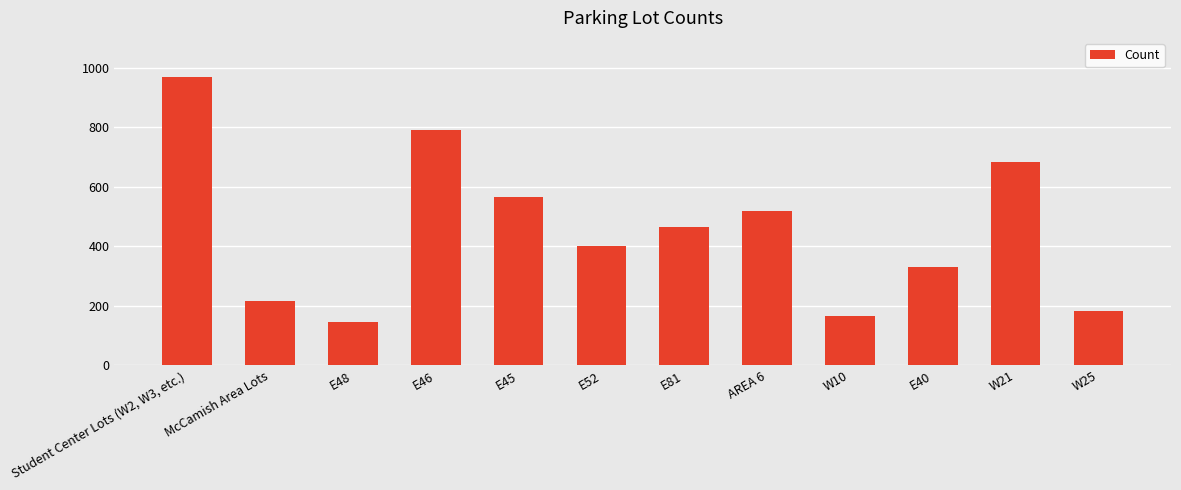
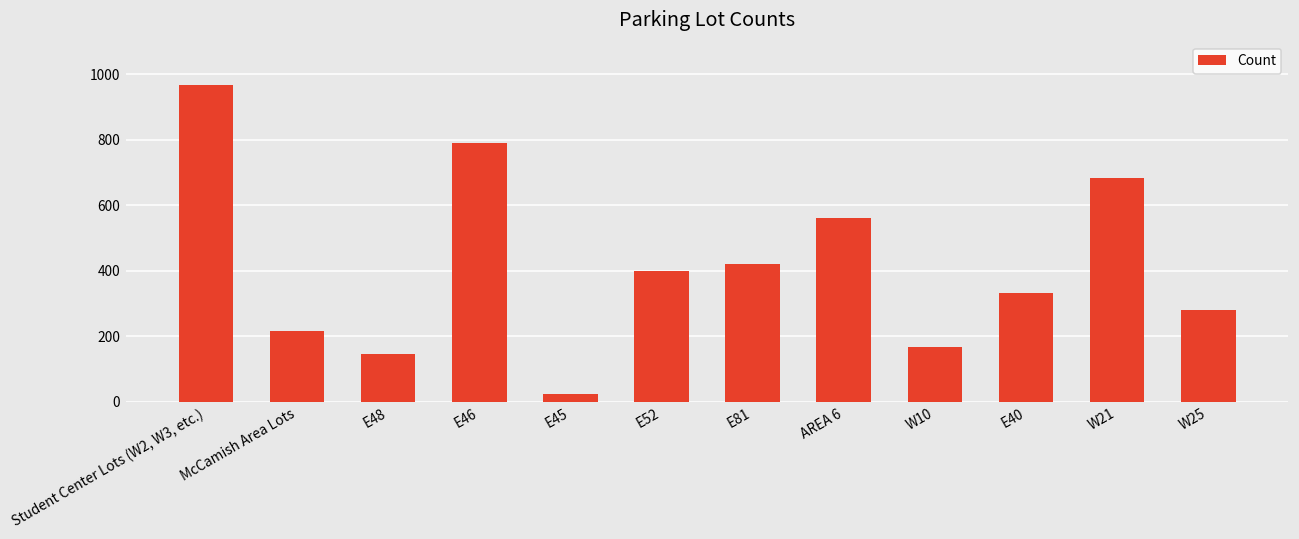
E45: 570 -> 20
E81: 470 -> 420
AREA 6: 520 -> 560
W25: 180 -> 280
